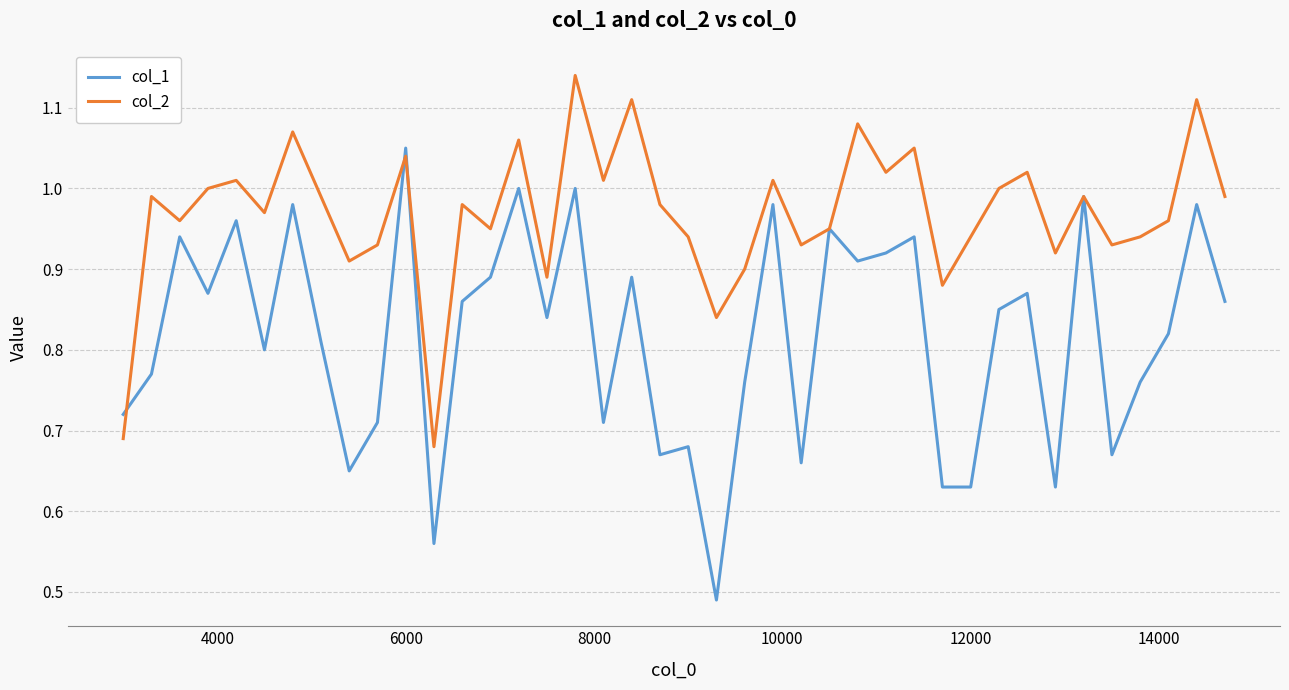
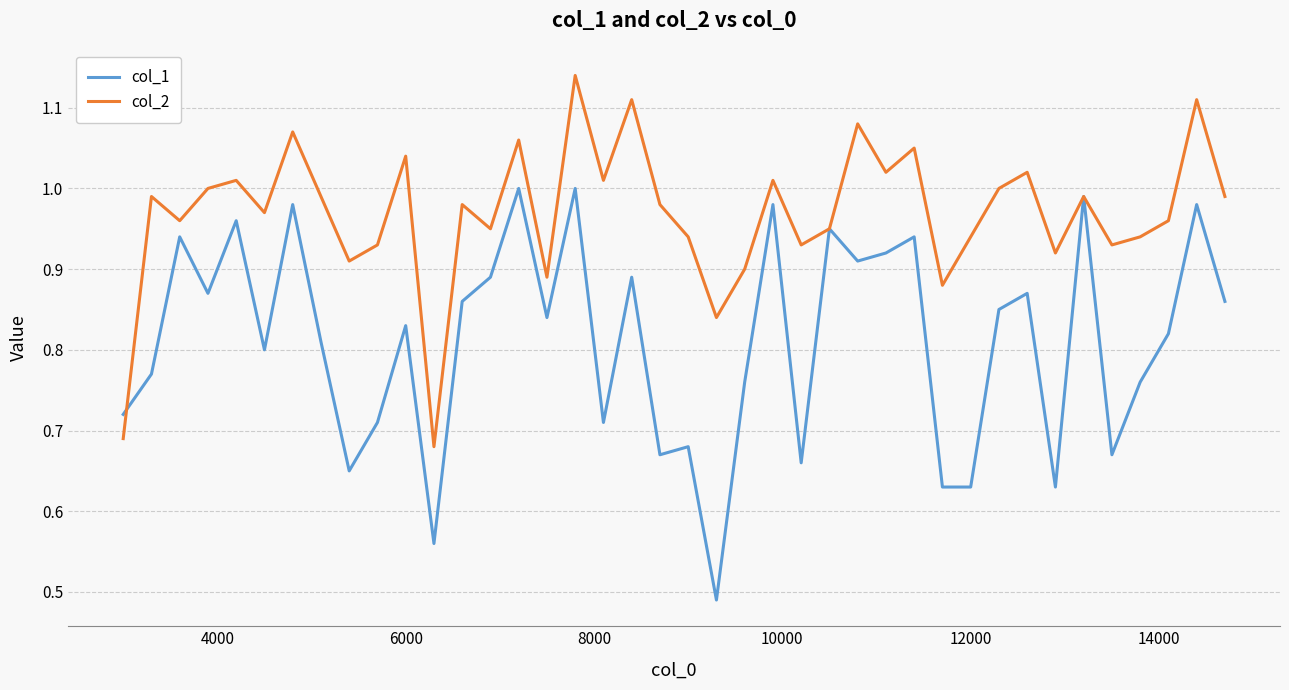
col_1, 6000: 1.05 -> 0.83
